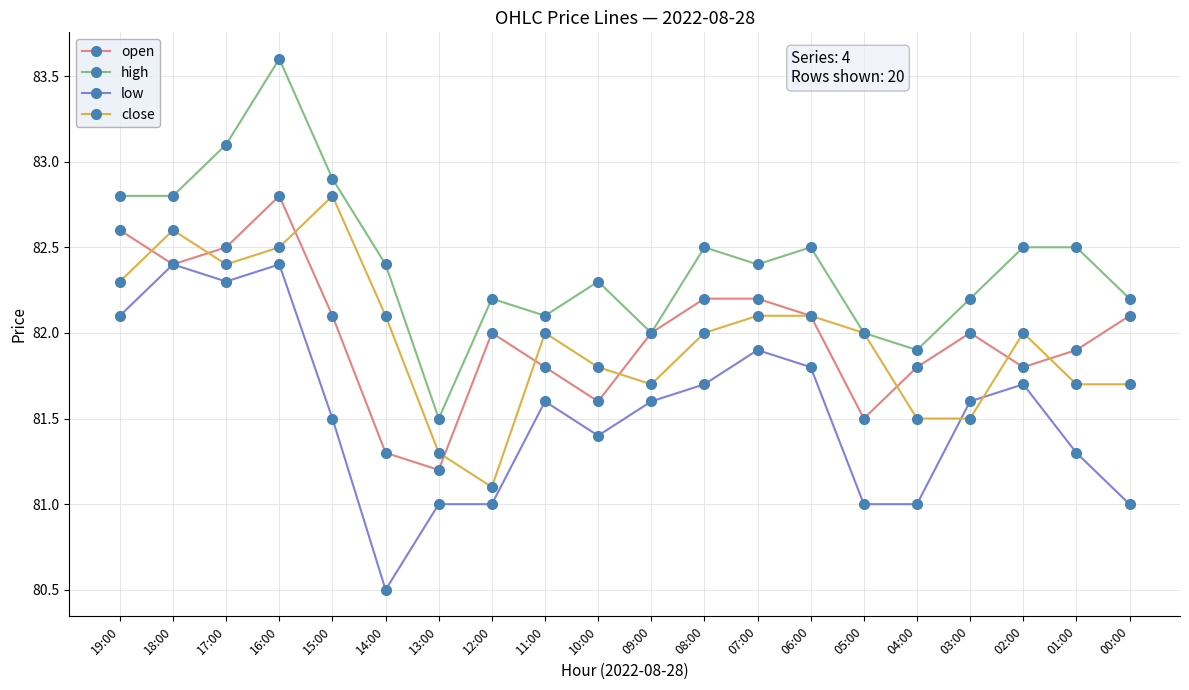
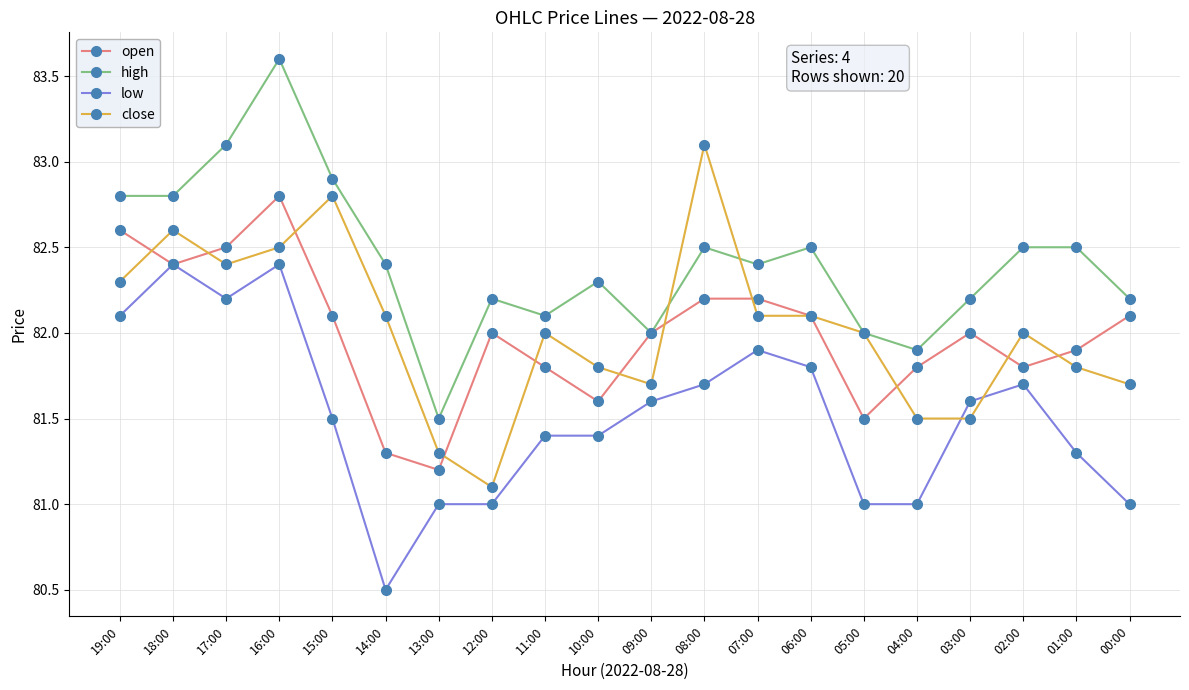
low, 17:00: 82.3 -> 82.2
low, 11:00: 81.6 -> 81.4
close, 08:00: 82.0 -> 83.1
close, 01:00: 81.7 -> 81.8
